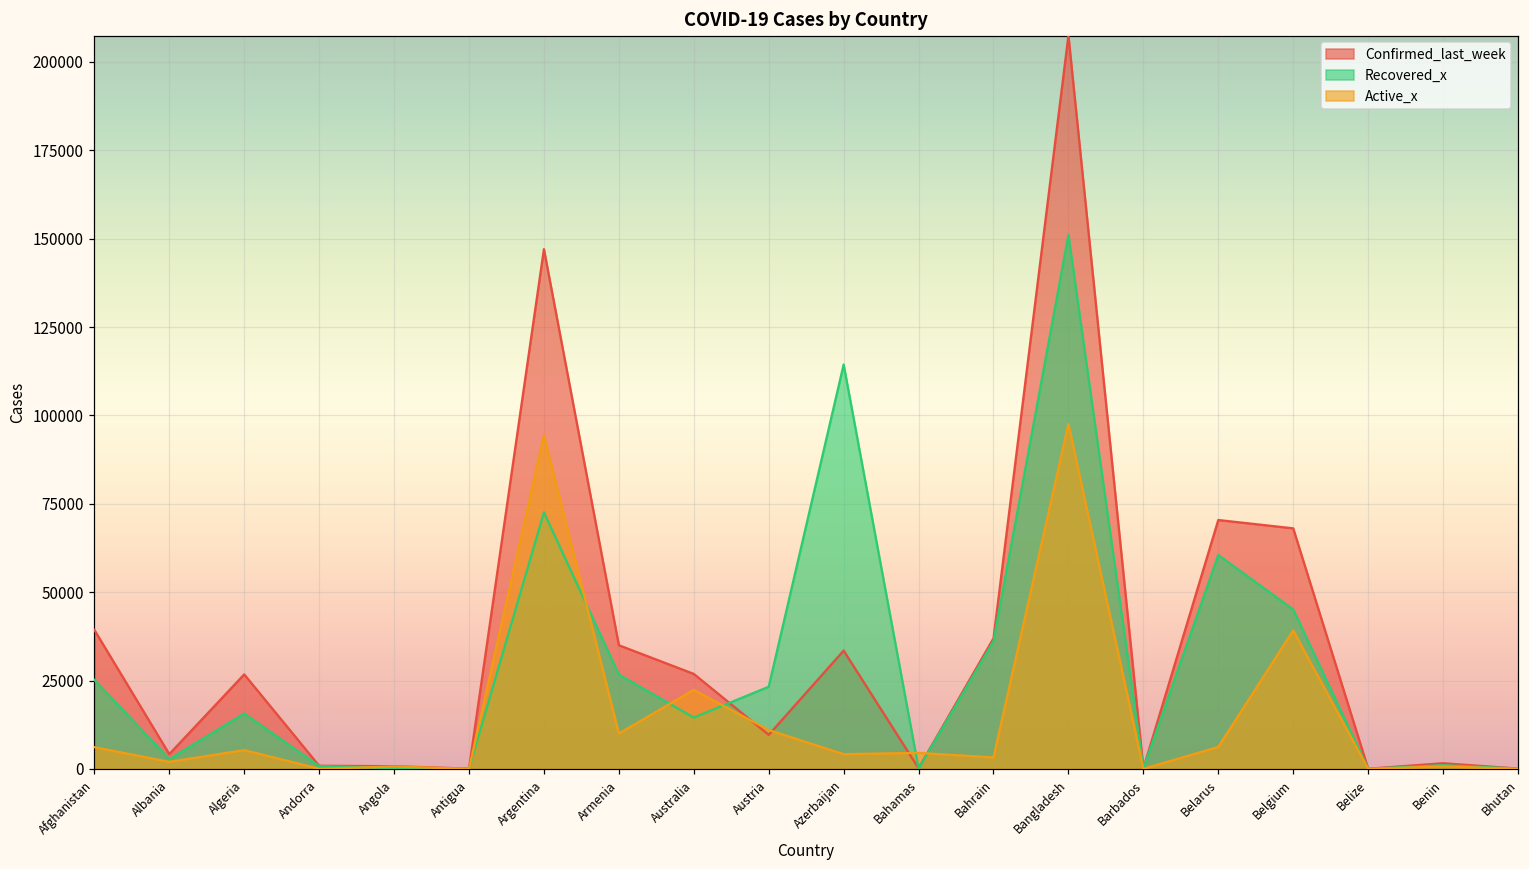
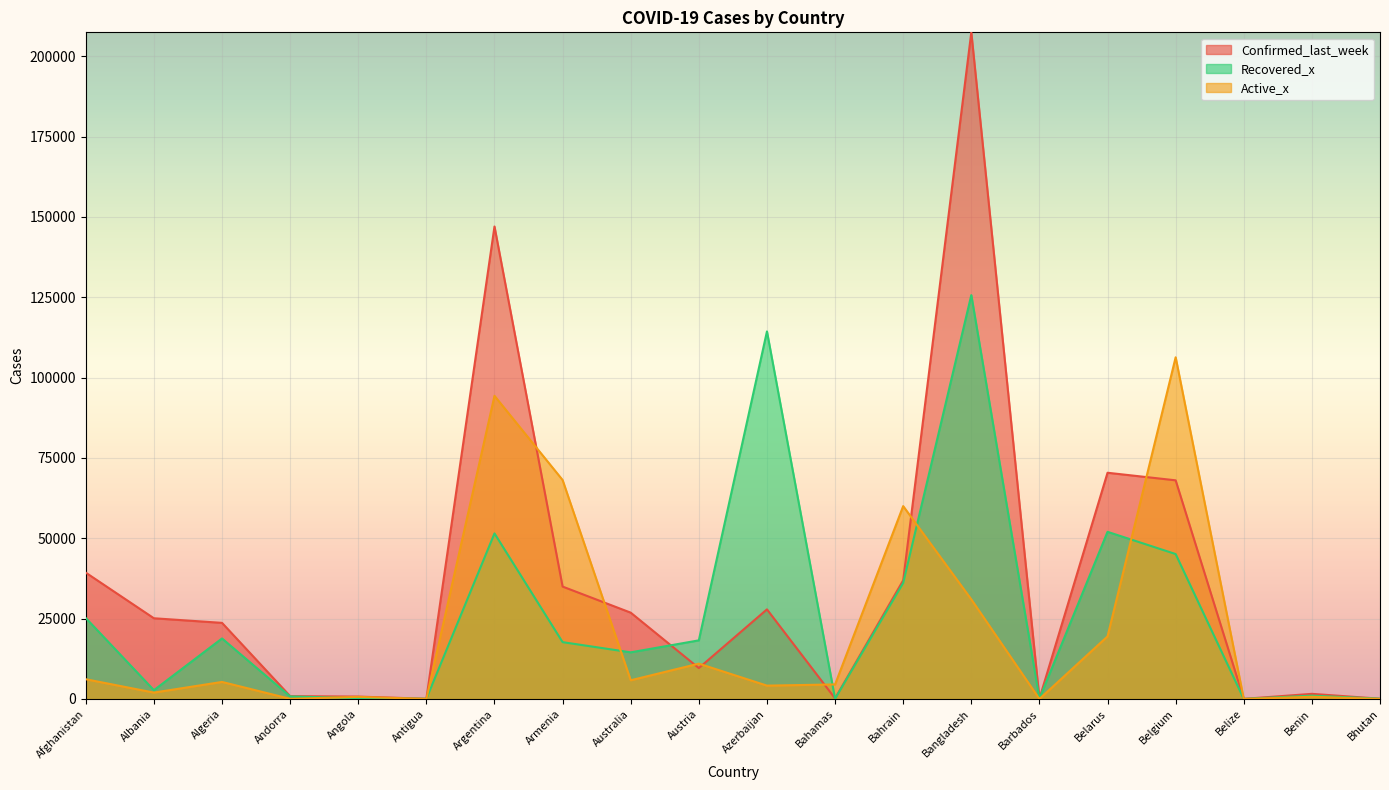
Confirmed_last_week, Albania: 4000 -> 25000
Confirmed_last_week, Algeria: 27000 -> 24000
Recovered_x, Algeria: 16000 -> 19000
Recovered_x, Argentina: 73000 -> 52000
Recovered_x, Armenia: 27000 -> 18000
Active_x, Armenia: 10000 -> 68000
Active_x, Australia: 22000 -> 6000
Recovered_x, Austria: 23000 -> 18000
Confirmed_last_week, Azerbaijan: 33000 -> 28000
Active_x, Bahrain: 3000 -> 60000
Recovered_x, Bangladesh: 151000 -> 126000
Active_x, Bangladesh: 98000 -> 31000
Recovered_x, Belarus: 60000 -> 52000
Active_x, Belarus: 6000 -> 19000
Active_x, Belgium: 39000 -> 106000
